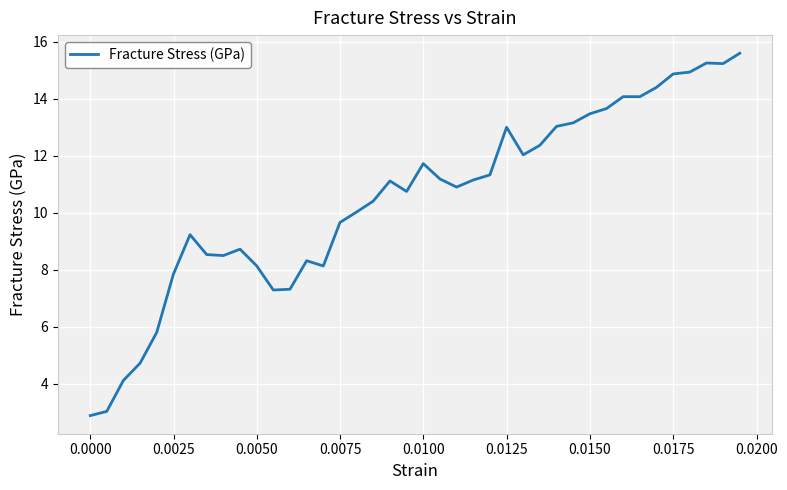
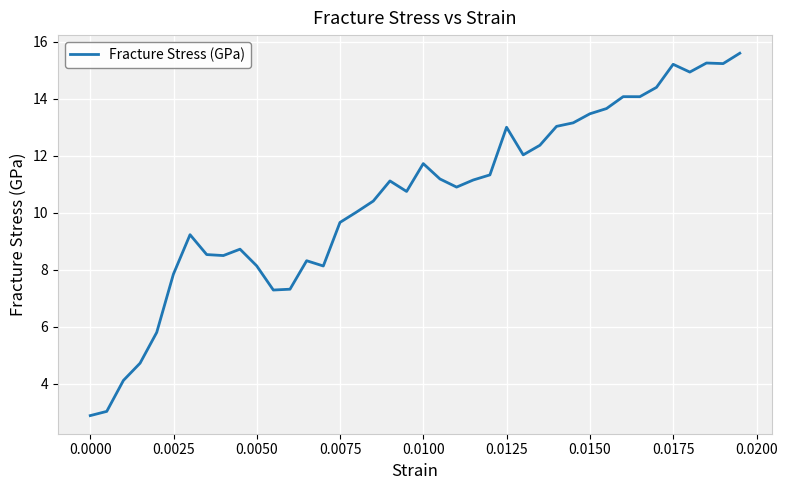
0.0175: 14.9 -> 15.2
